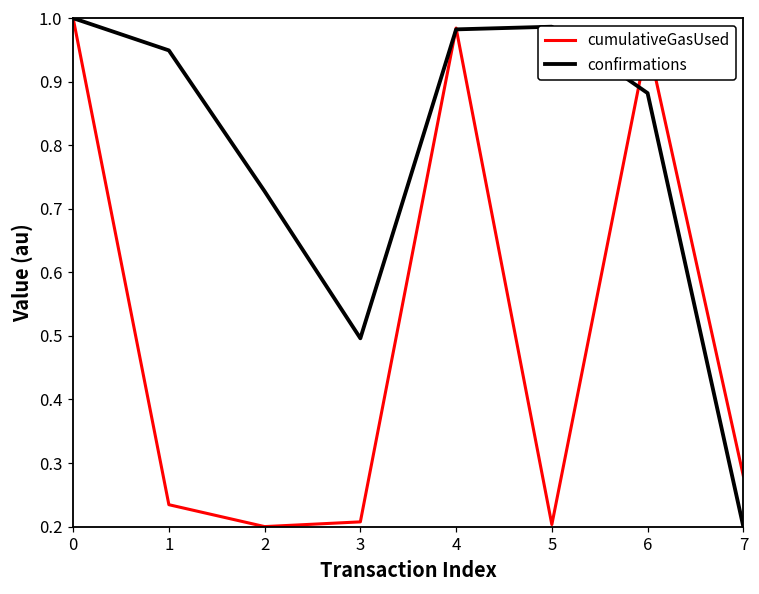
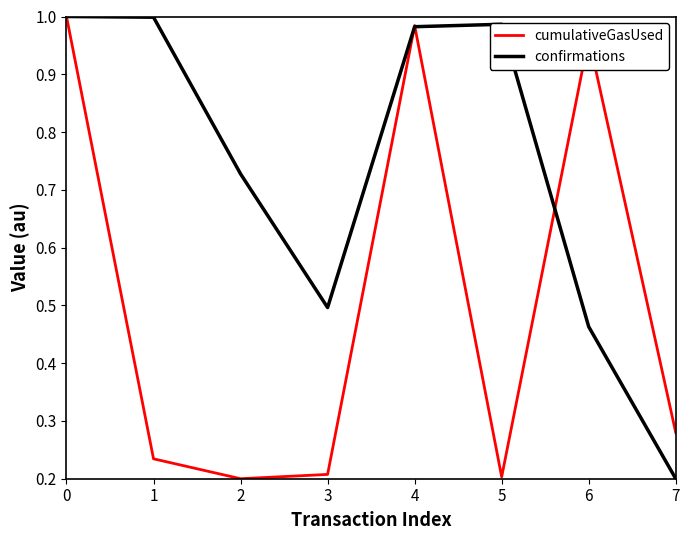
confirmations, 1: 0.95 -> 1.00
confirmations, 6: 0.88 -> 0.46
